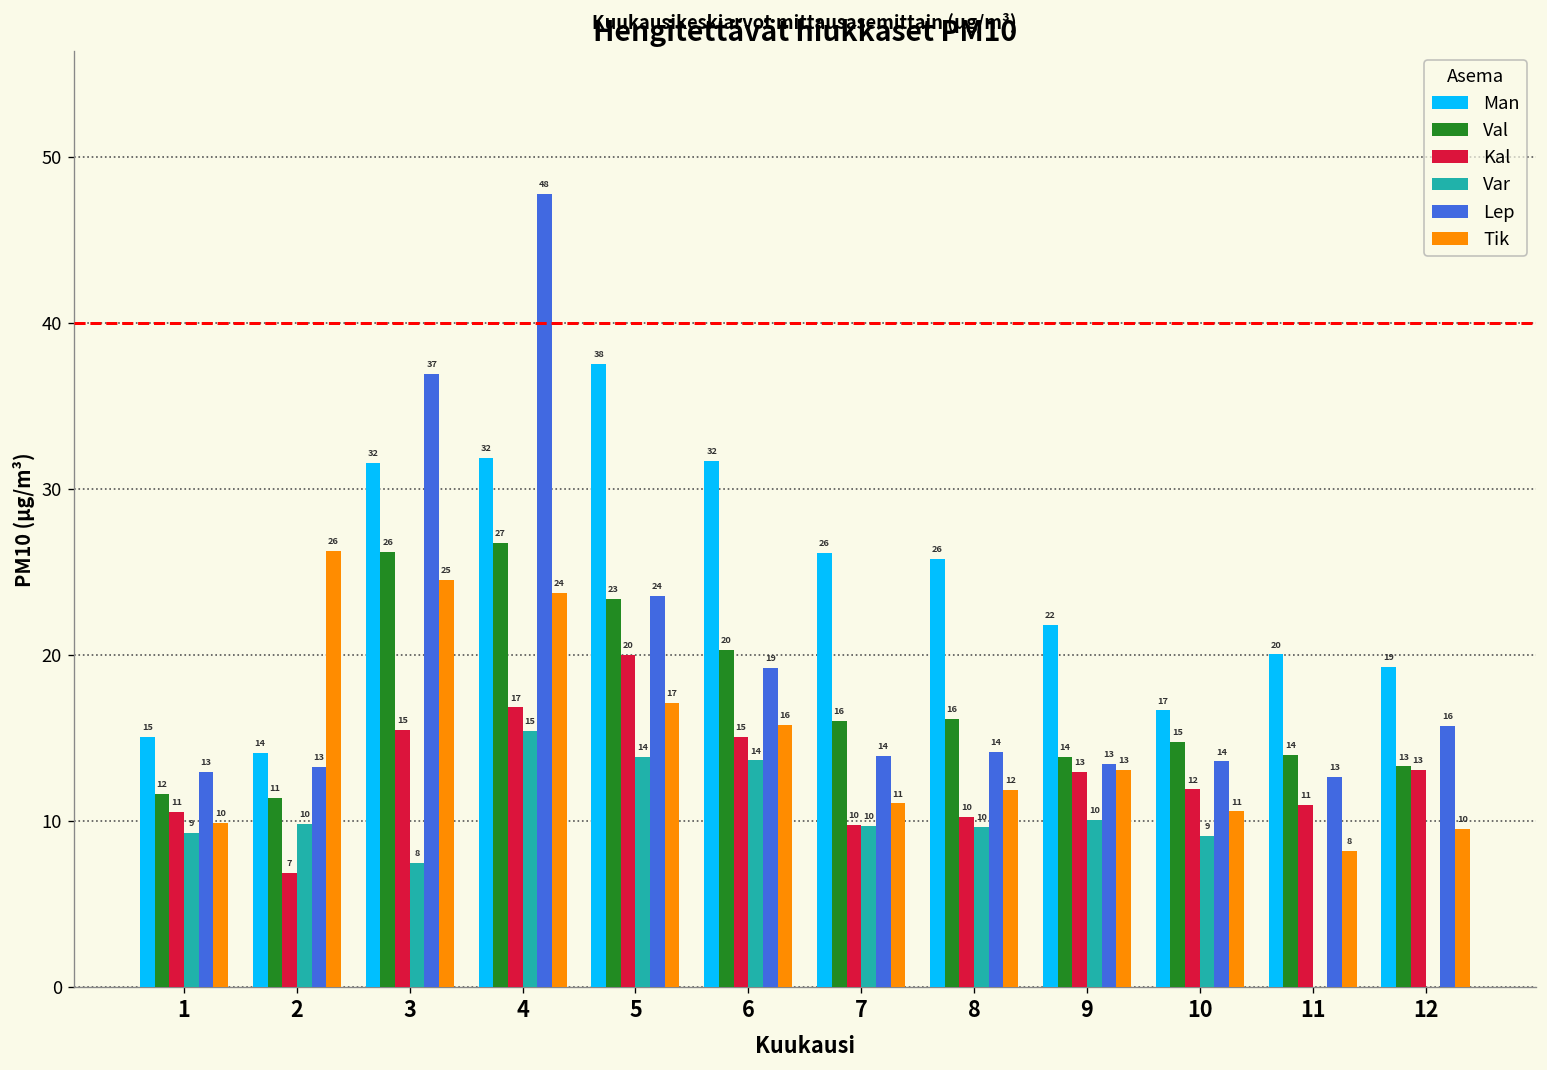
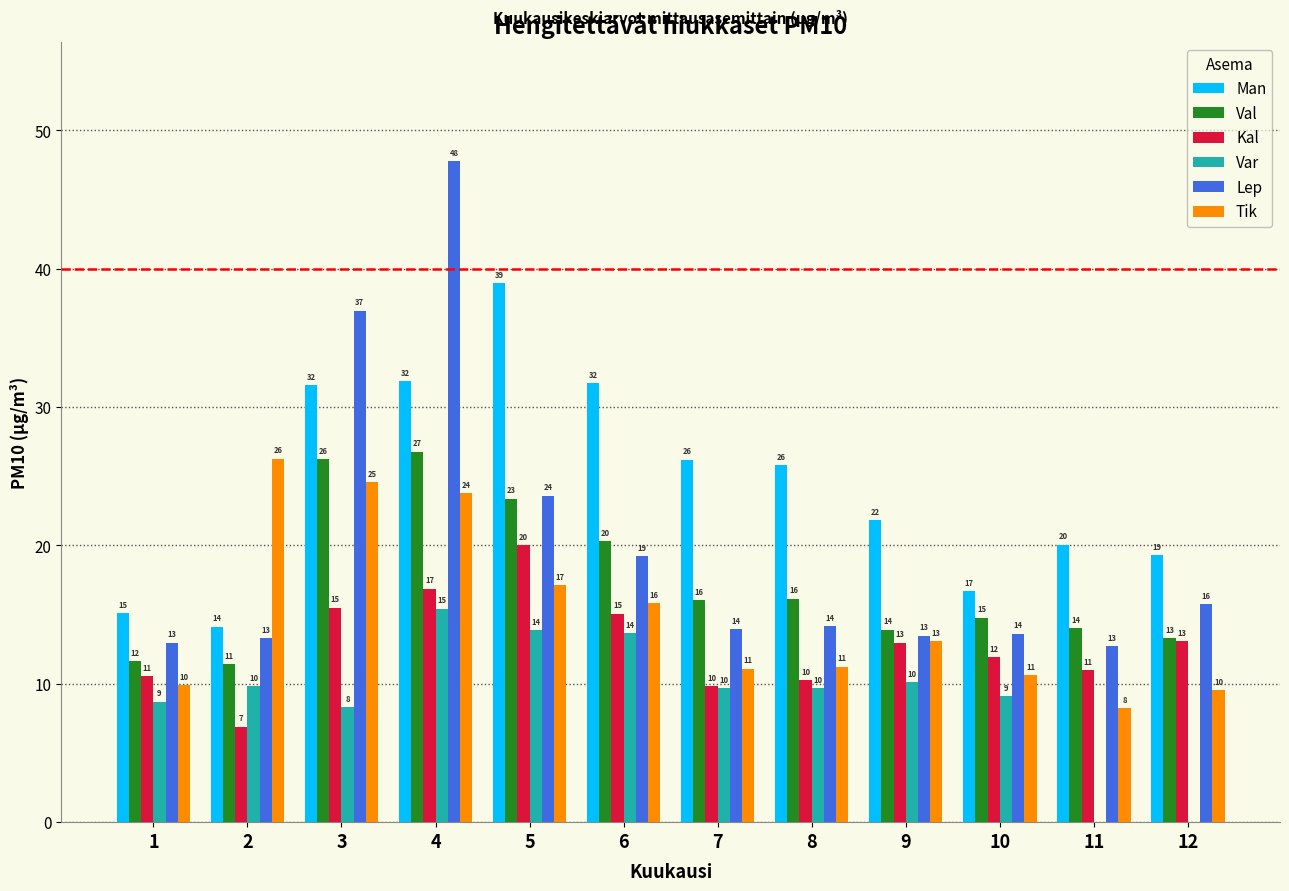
Var, 1: 9.3 -> 8.7
Var, 3: 7.5 -> 8.3
Man, 5: 38 -> 39
Tik, 8: 12 -> 11
